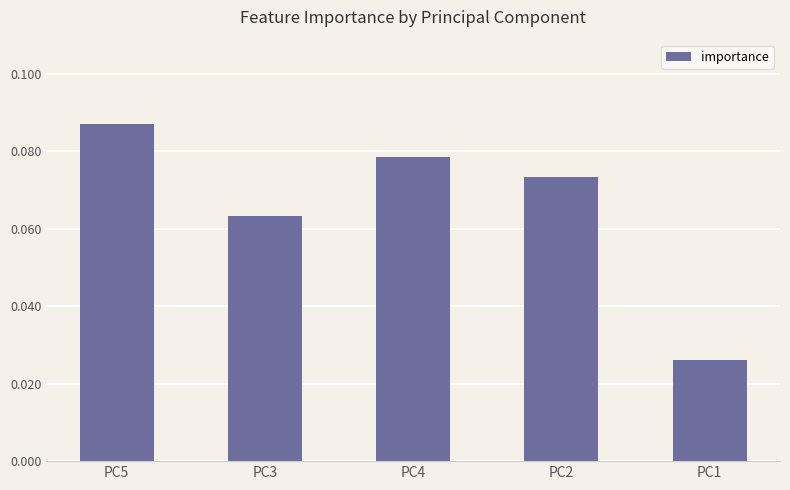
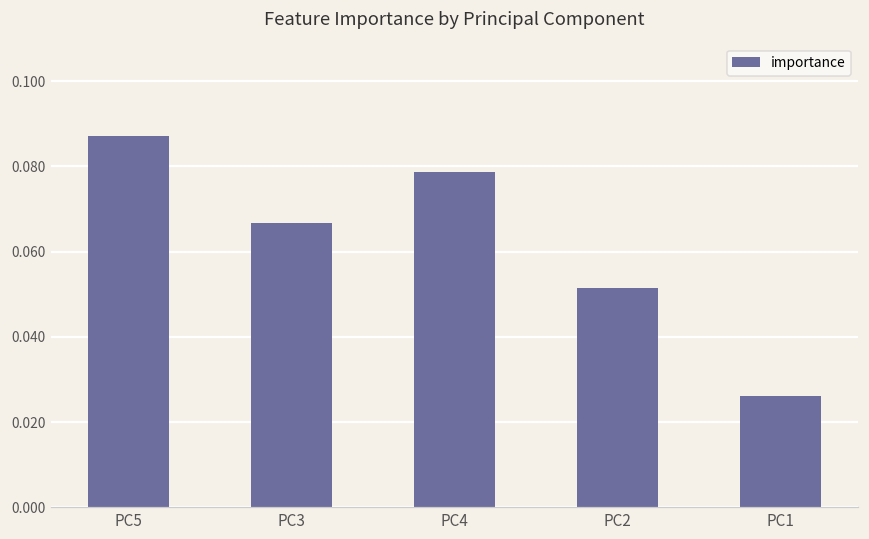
PC3: 0.063 -> 0.067
PC2: 0.073 -> 0.051
